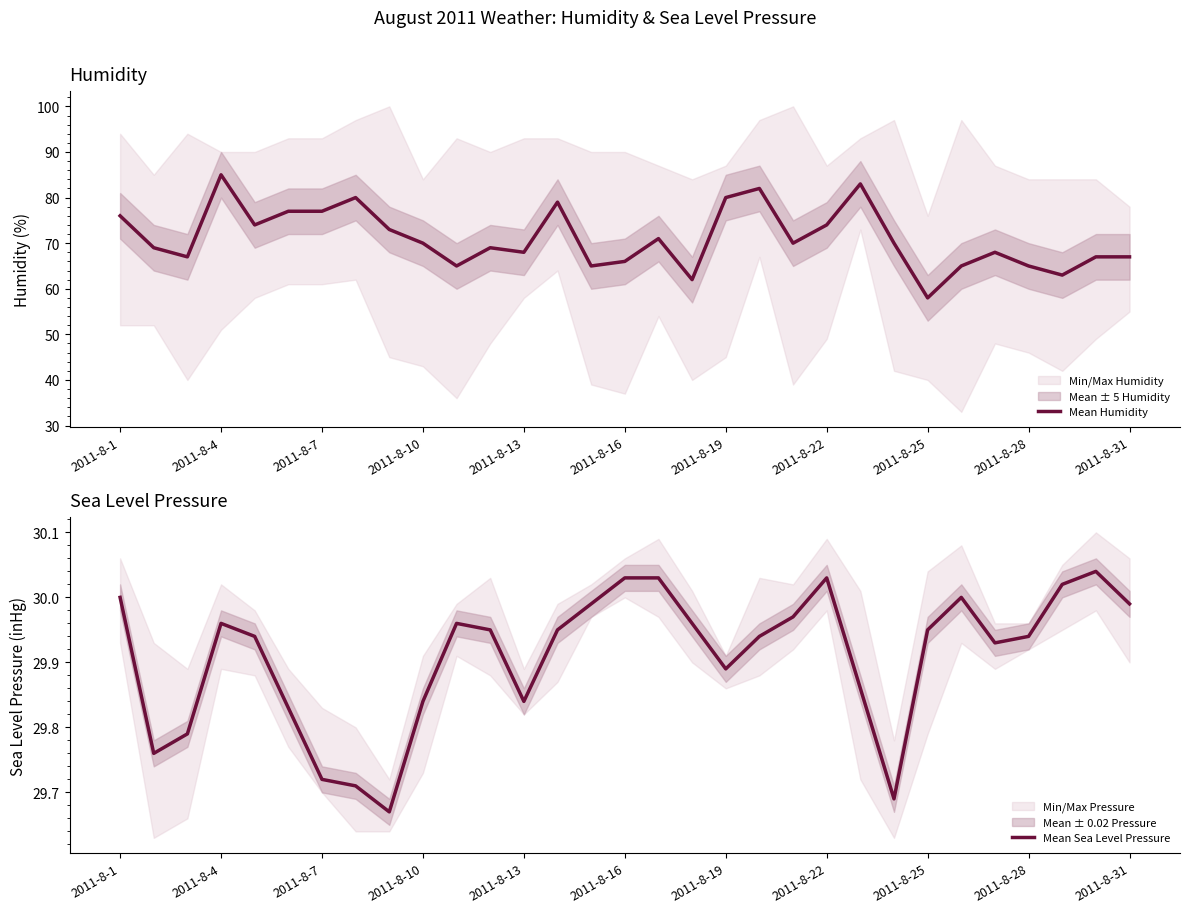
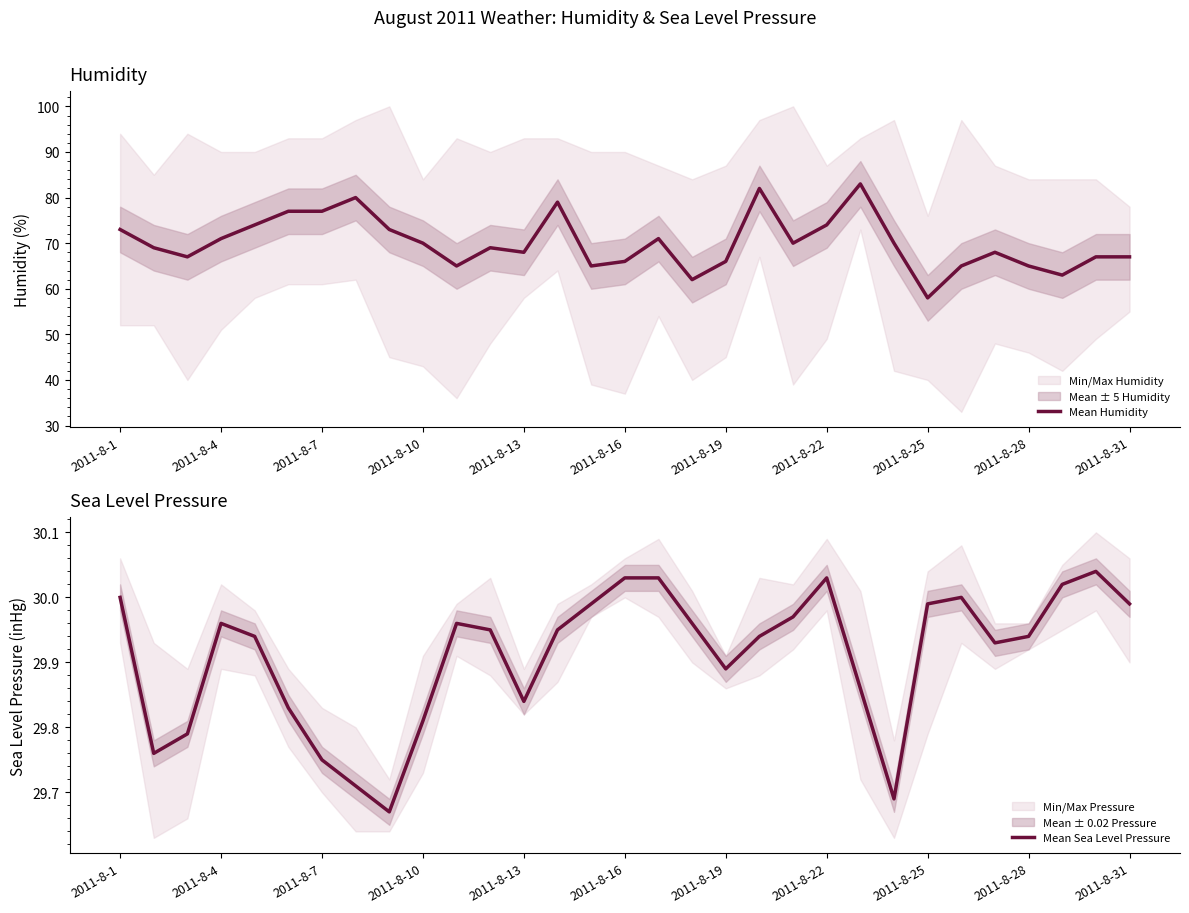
Humidity, Mean Humidity, 2011-8-1: 76 -> 73
Humidity, Mean Humidity, 2011-8-4: 85 -> 71
Humidity, Mean Humidity, 2011-8-19: 80 -> 66
Sea Level Pressure, Mean Sea Level Pressure, 2011-8-7: 29.72 -> 29.75
Sea Level Pressure, Mean Sea Level Pressure, 2011-8-10: 29.84 -> 29.81
Sea Level Pressure, Mean Sea Level Pressure, 2011-8-25: 29.95 -> 29.99
